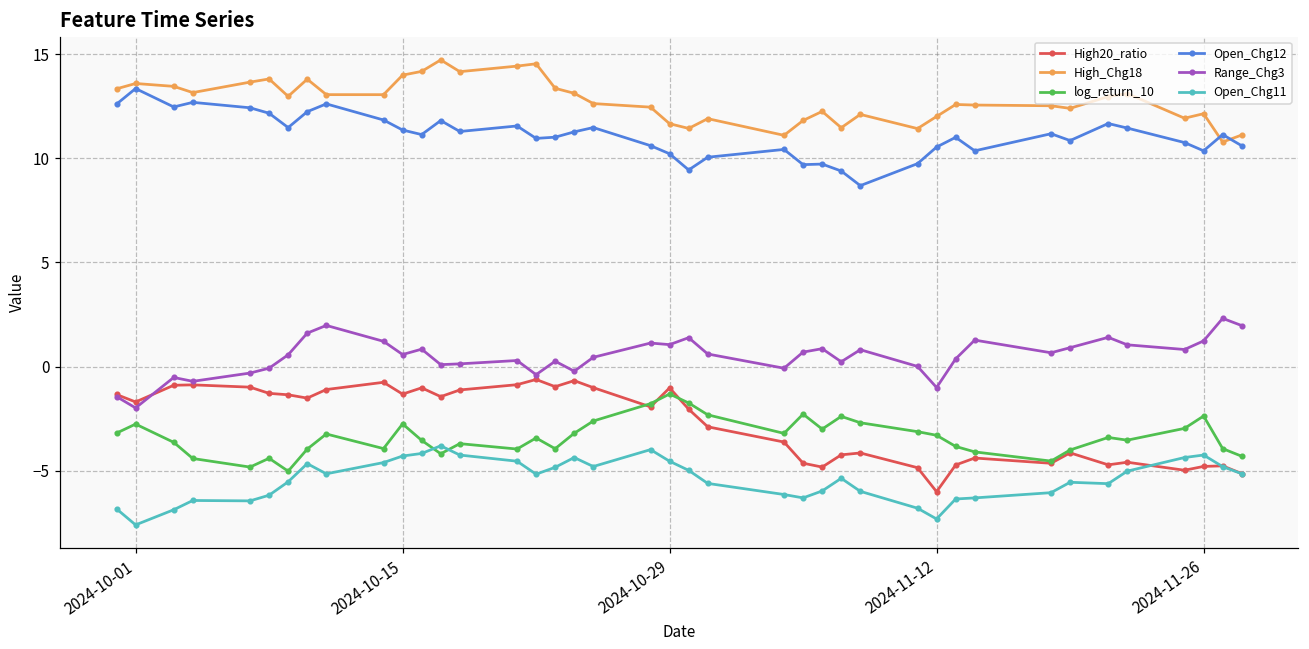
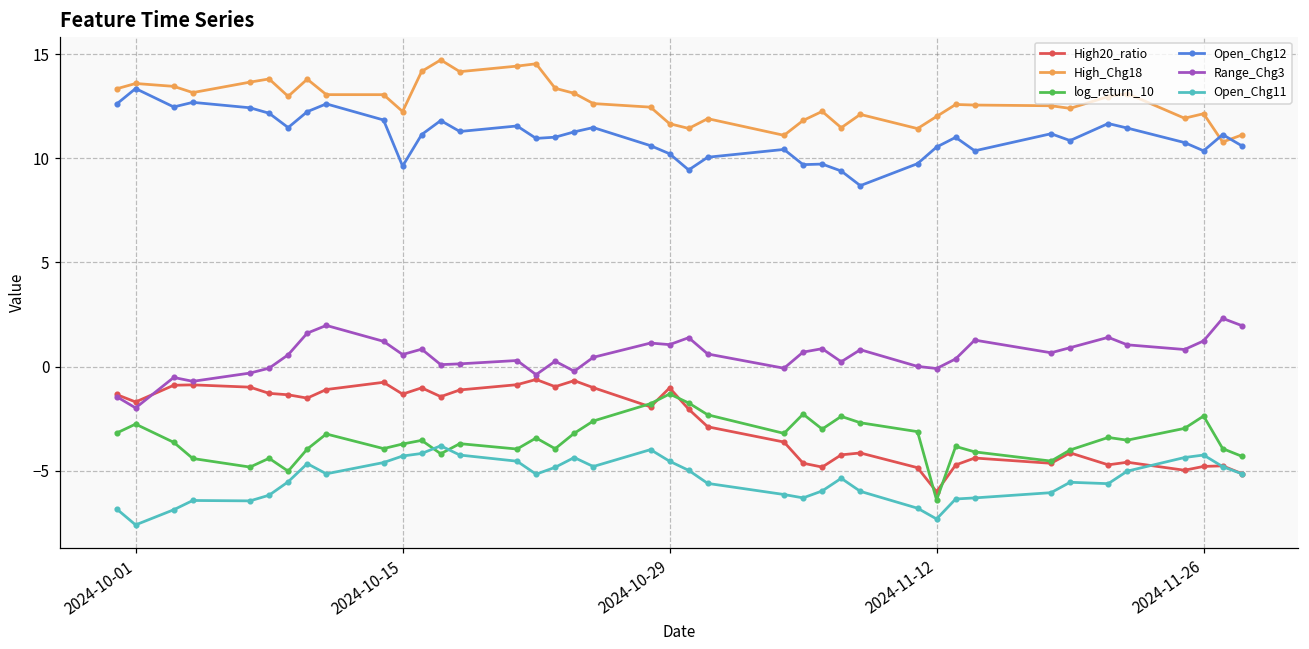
High_Chg18, 2024-10-15: 14.0 -> 12.2
log_return_10, 2024-10-15: -2.7 -> -3.7
Open_Chg12, 2024-10-15: 11.4 -> 9.6
log_return_10, 2024-11-12: -3.3 -> -6.4
Range_Chg3, 2024-11-12: -1.0 -> -0.1
